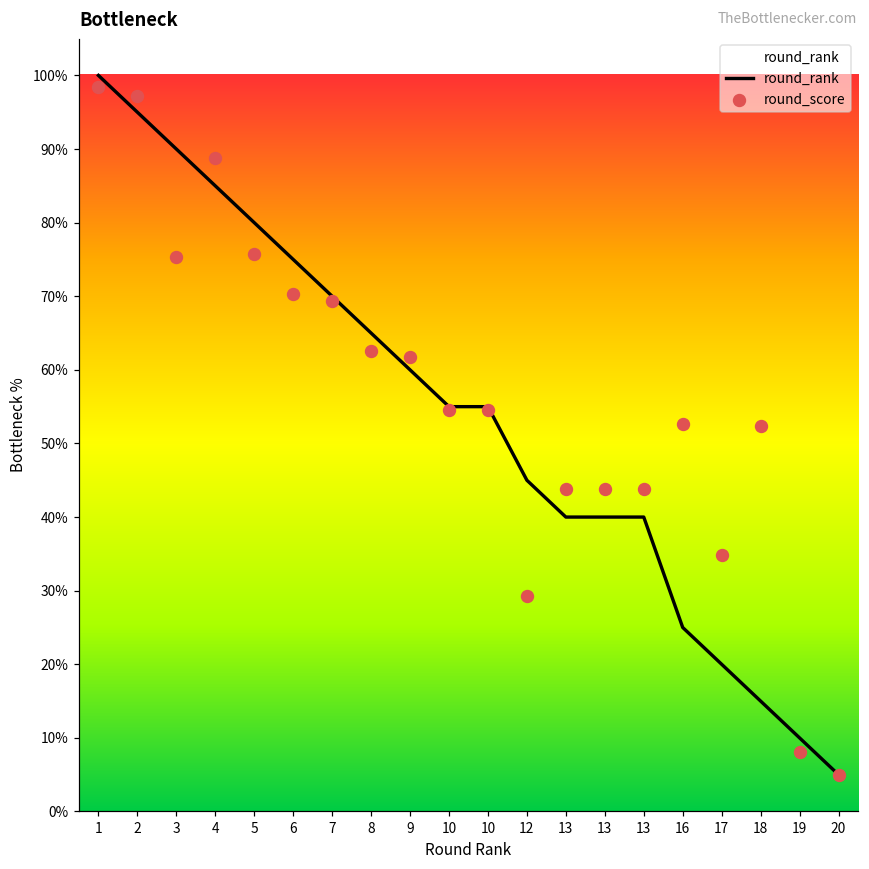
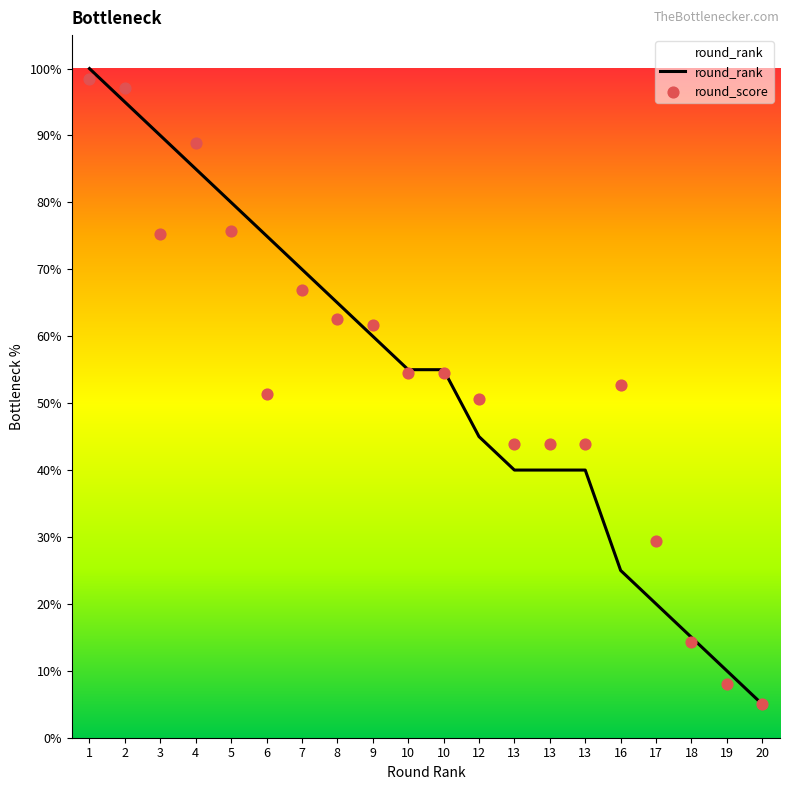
round_score, 6: 70% -> 51%
round_score, 7: 69% -> 67%
round_score, 12: 29% -> 51%
round_score, 17: 35% -> 29%
round_score, 18: 52% -> 14%
